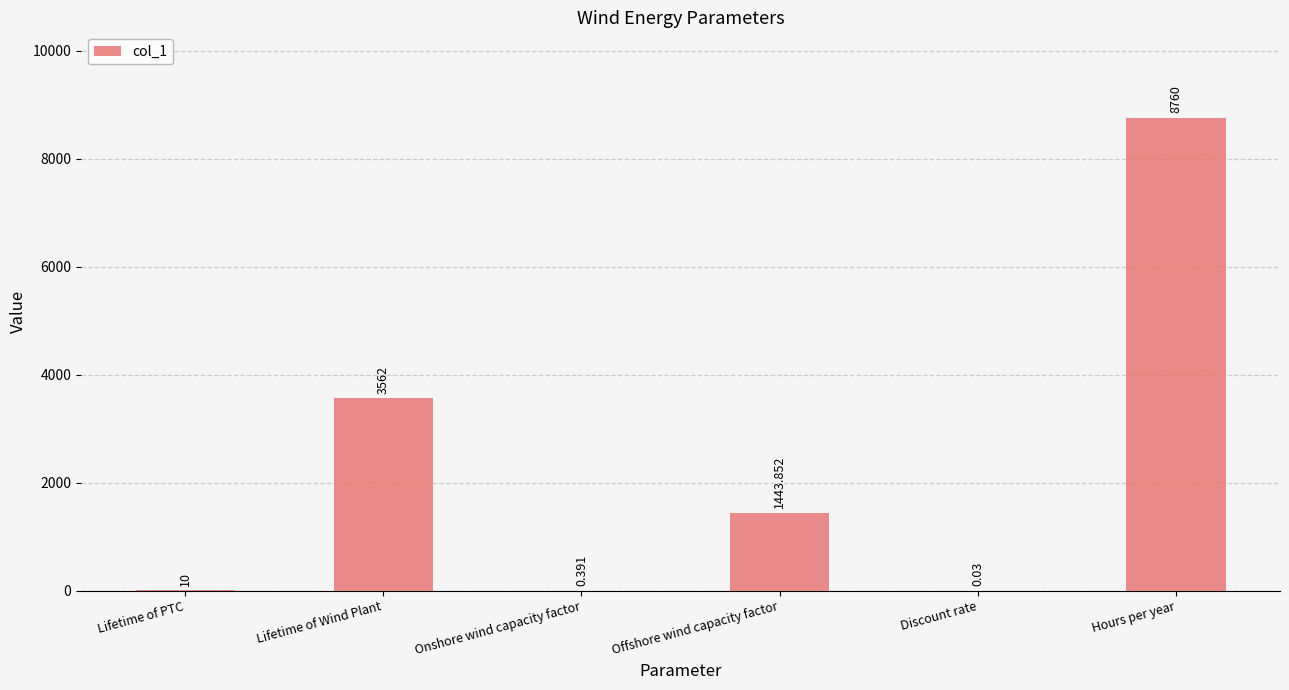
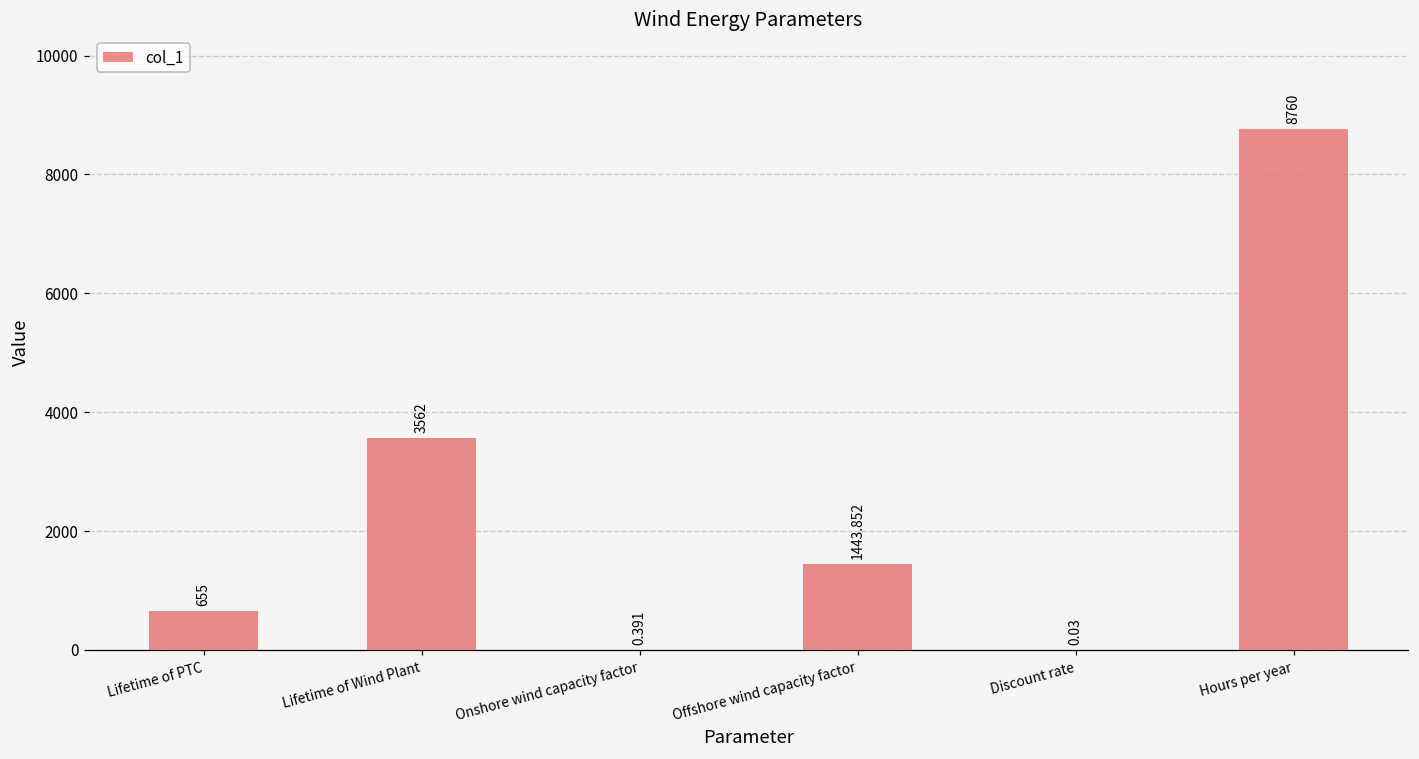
Lifetime of PTC: 10 -> 655
